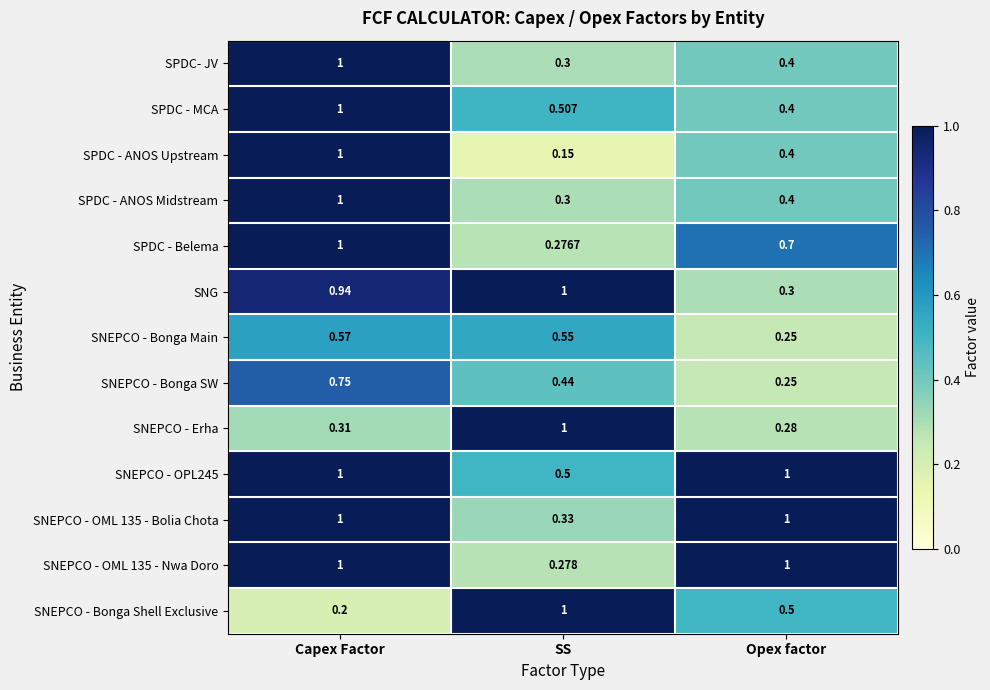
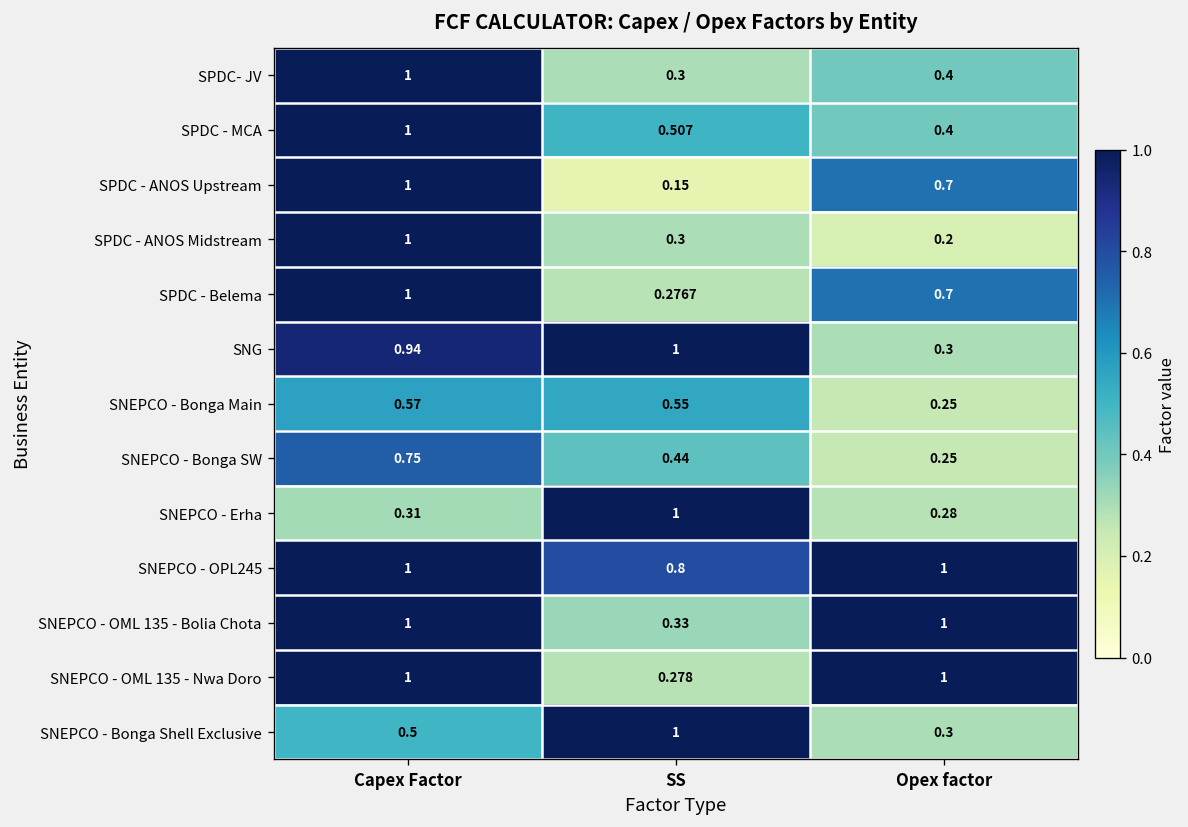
SPDC - ANOS Upstream, Opex factor: 0.4 -> 0.7
SPDC - ANOS Midstream, Opex factor: 0.4 -> 0.2
SNEPCO - OPL245, SS: 0.5 -> 0.8
SNEPCO - Bonga Shell Exclusive, Capex Factor: 0.2 -> 0.5
SNEPCO - Bonga Shell Exclusive, Opex factor: 0.5 -> 0.3
